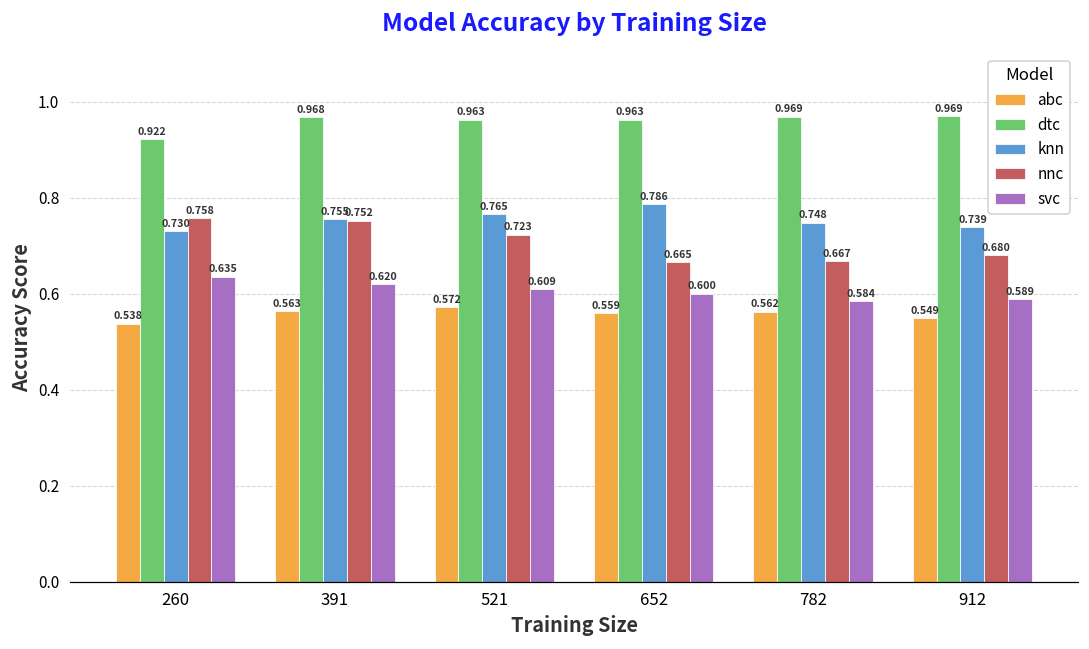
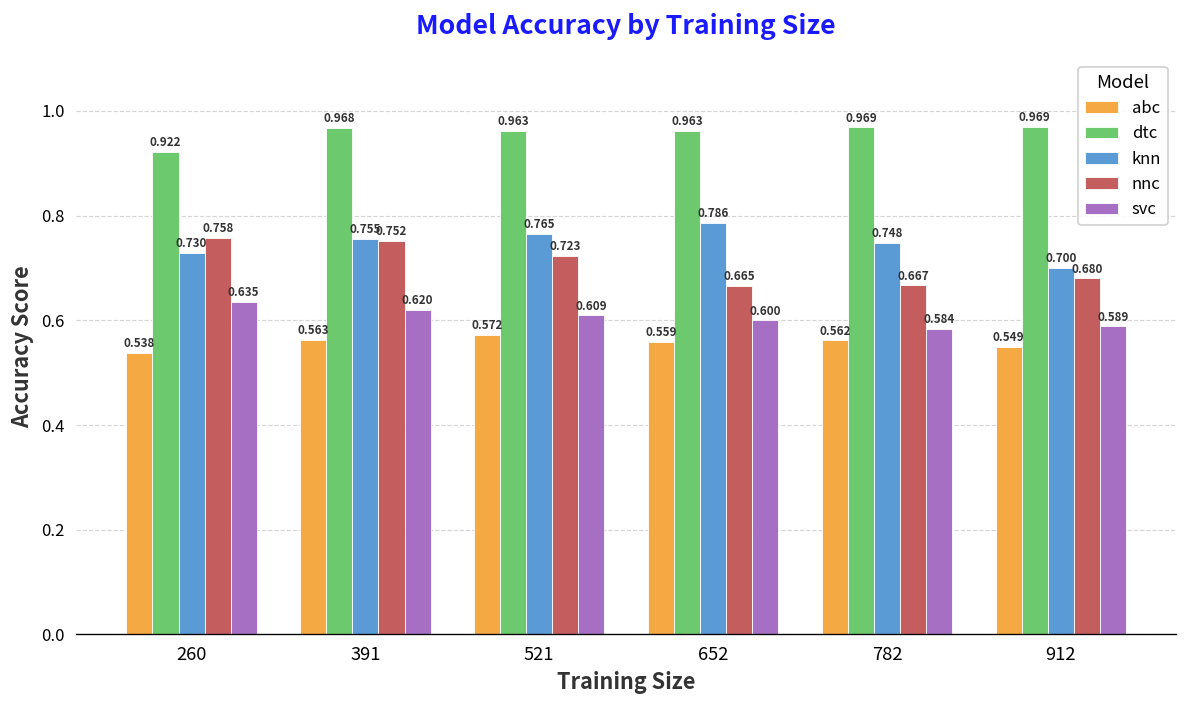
knn, 912: 0.739 -> 0.700
